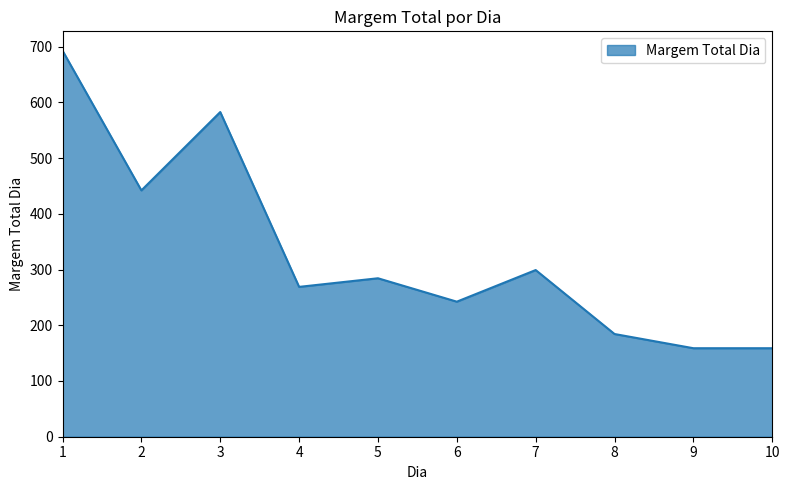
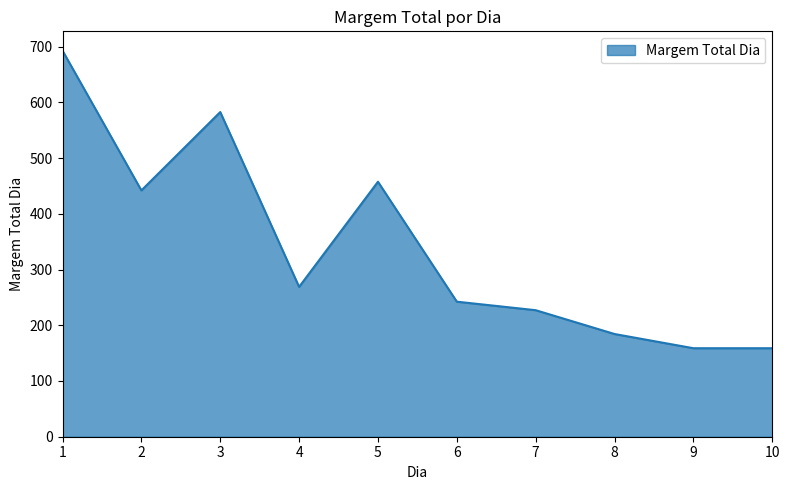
5: 280 -> 460
7: 300 -> 230
